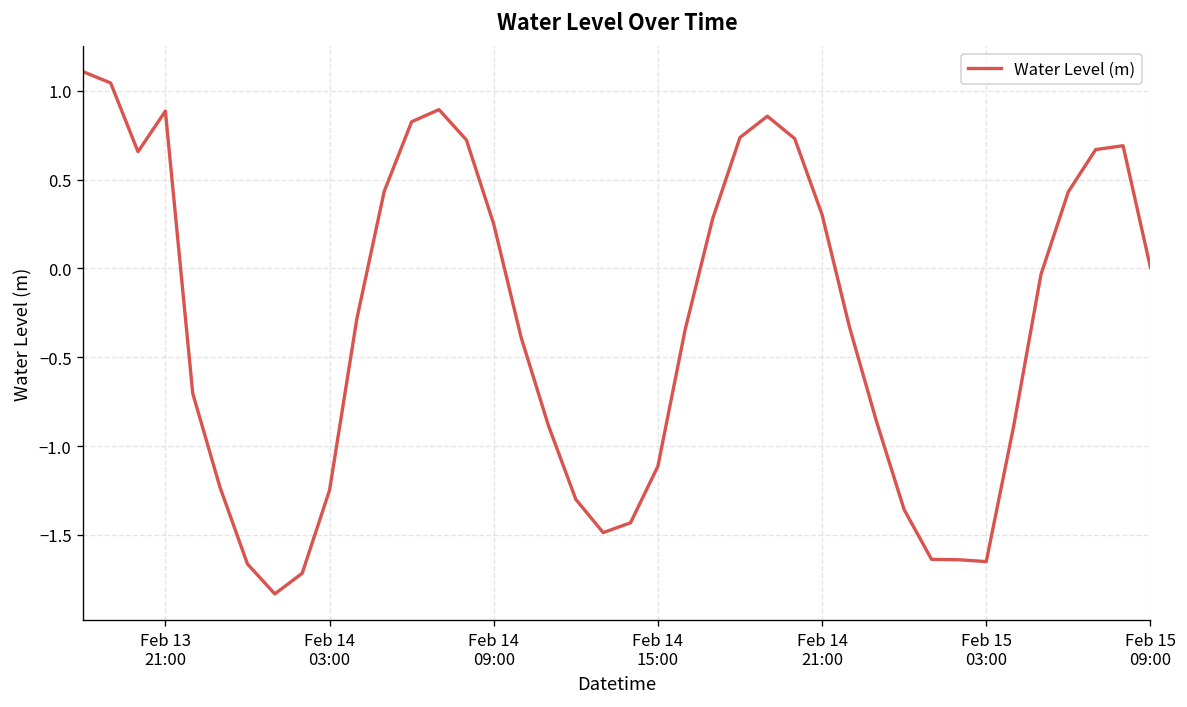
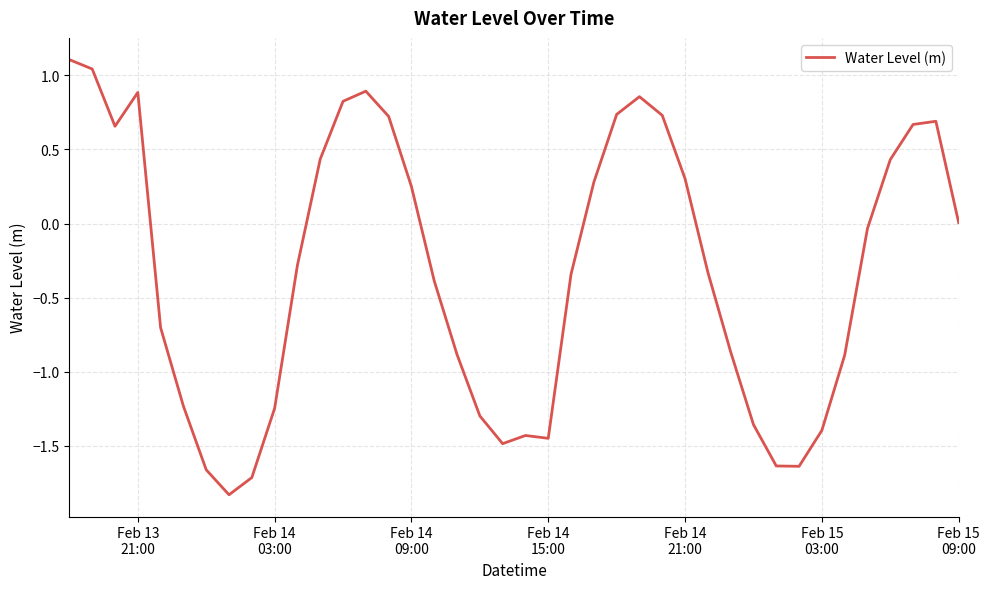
Feb 14 15:00: -1.11 -> -1.45
Feb 15 03:00: -1.65 -> -1.40
